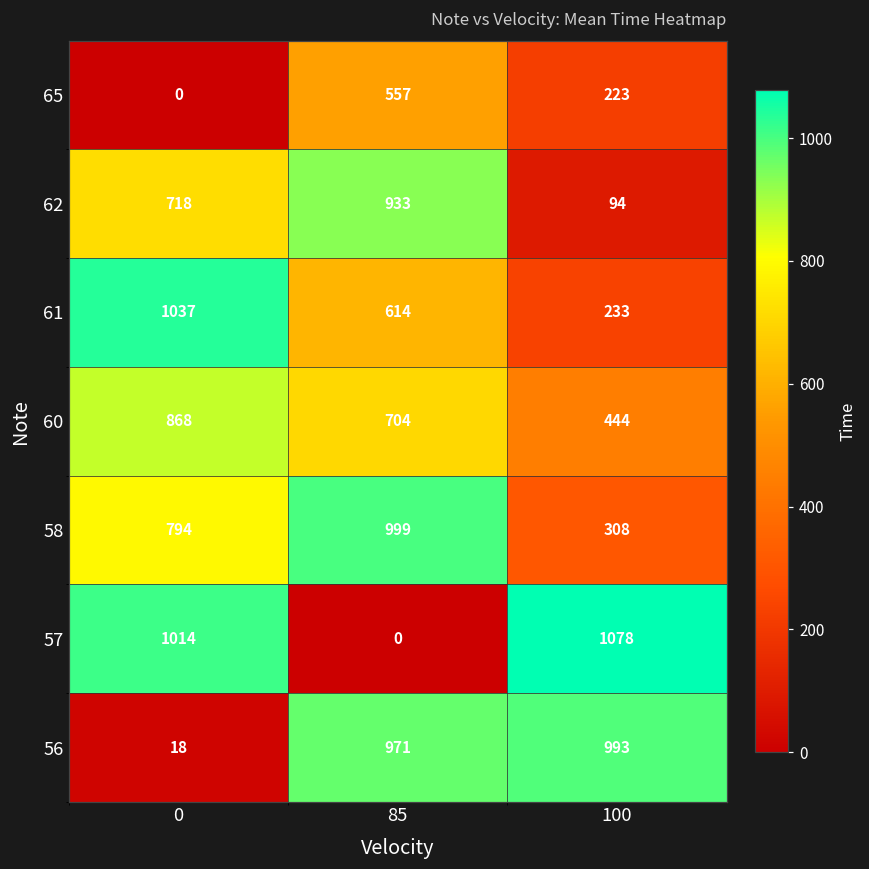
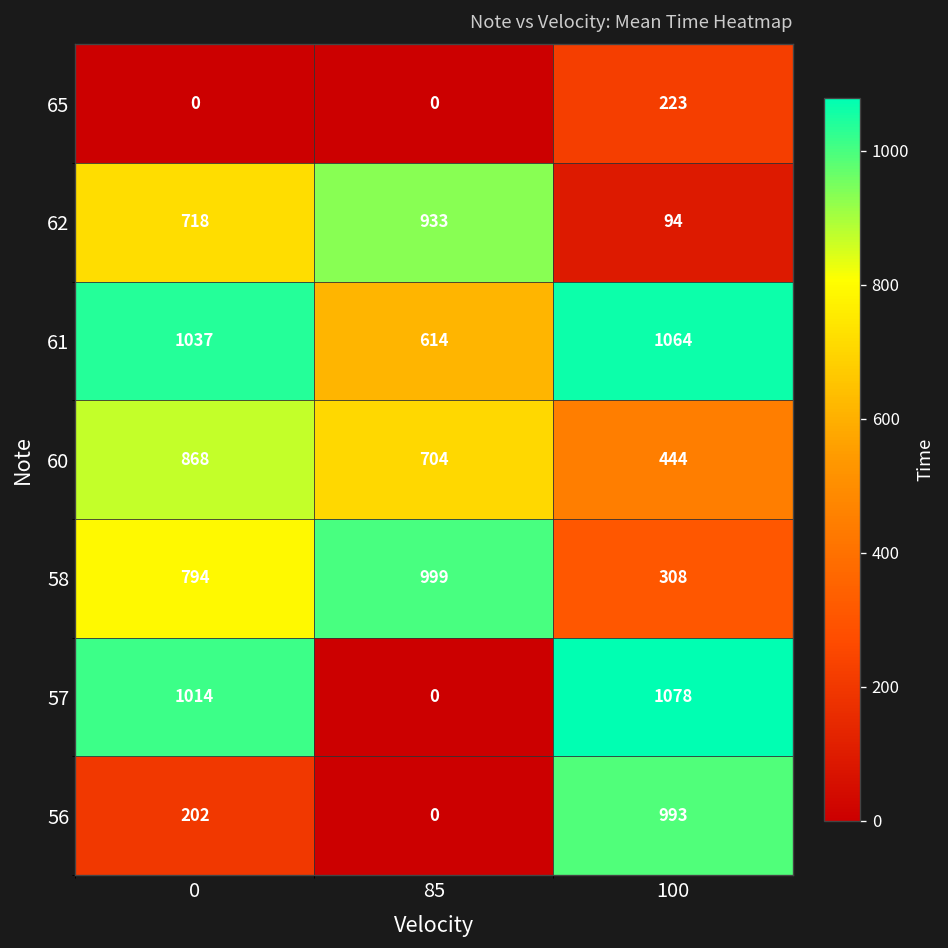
65, 85: 557 -> 0
61, 100: 233 -> 1064
56, 0: 18 -> 202
56, 85: 971 -> 0
